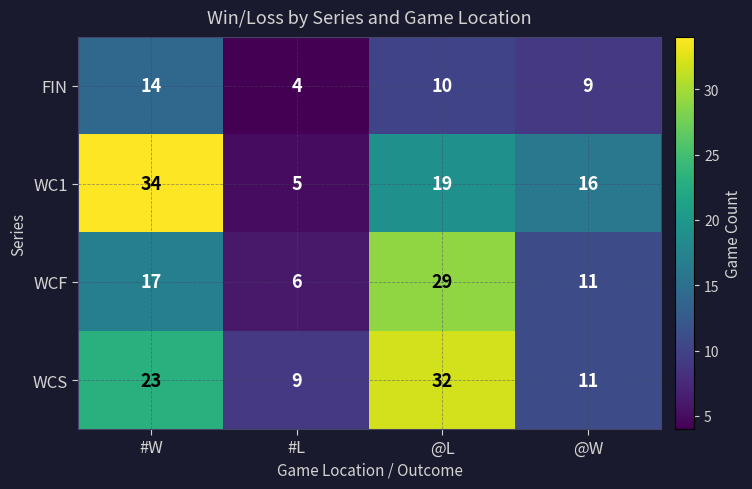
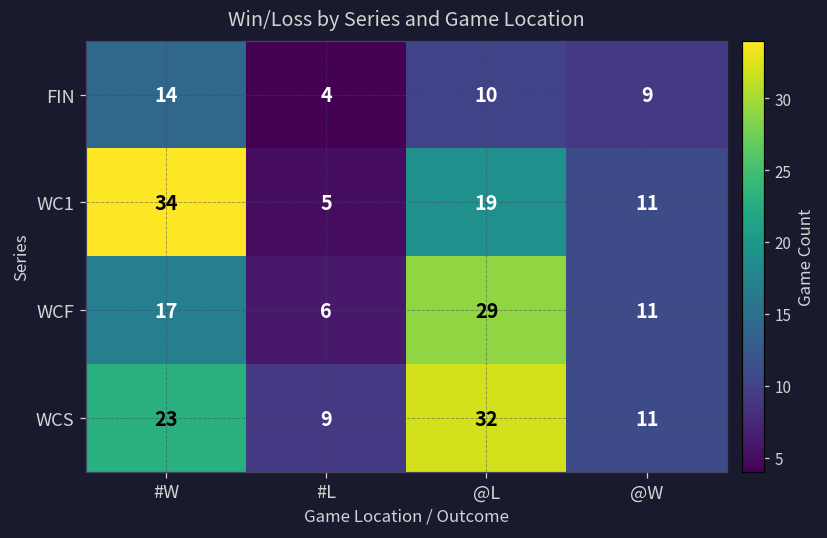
WC1, @W: 16 -> 11
